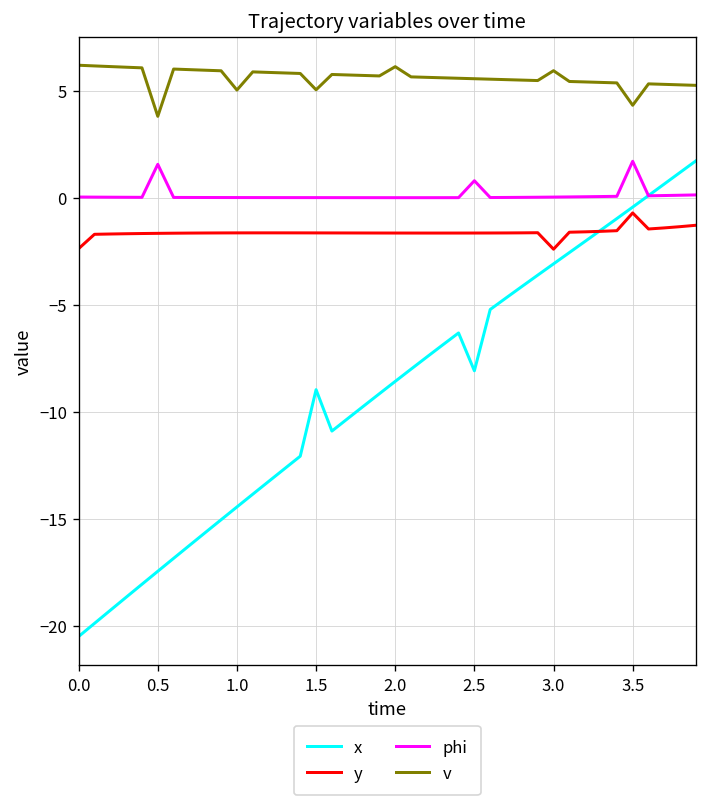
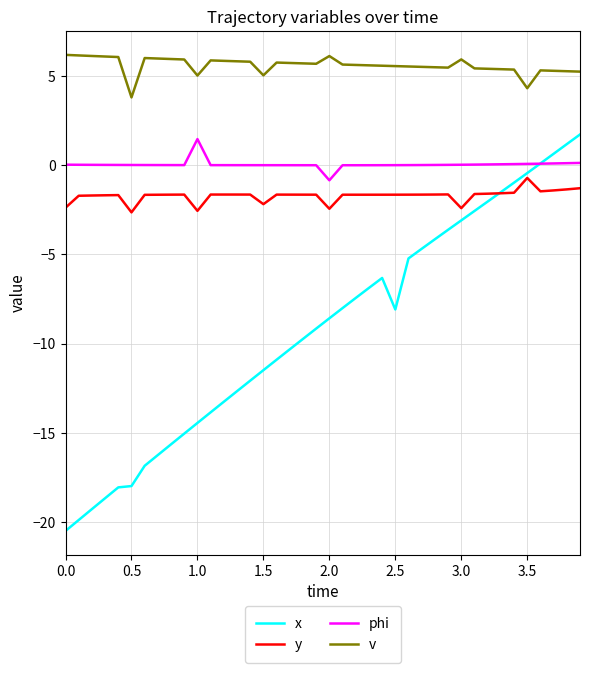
x, 0.5: -17.4 -> -18.0
y, 0.5: -1.7 -> -2.6
phi, 0.5: 1.6 -> 0.0
y, 1.0: -1.6 -> -2.6
phi, 1.0: 0.0 -> 1.5
x, 1.5: -9.0 -> -11.5
y, 1.5: -1.6 -> -2.2
y, 2.0: -1.7 -> -2.4
phi, 2.0: 0.0 -> -0.8
phi, 2.5: 0.8 -> 0.0
phi, 3.5: 1.7 -> 0.1
